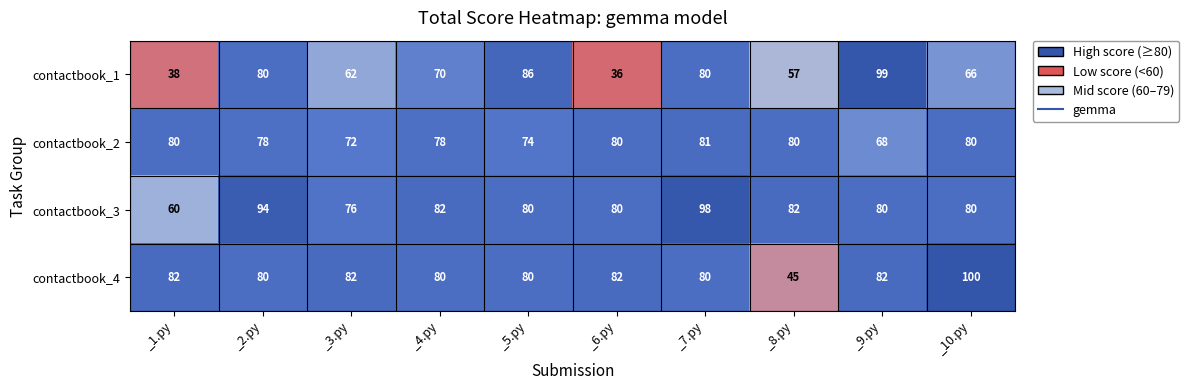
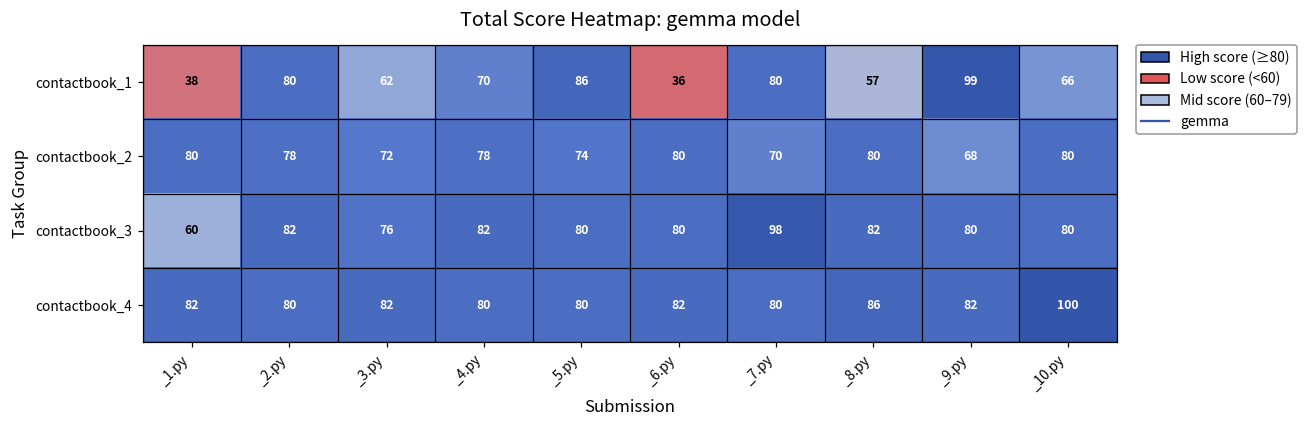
contactbook_2, _7.py: 81 -> 70
contactbook_3, _2.py: 94 -> 82
contactbook_4, _8.py: 45 -> 86
